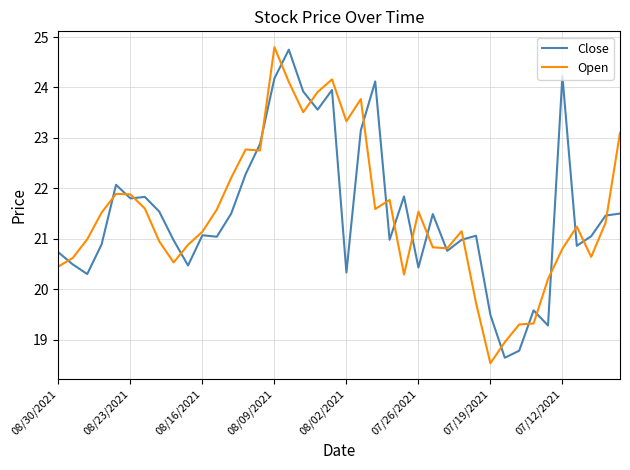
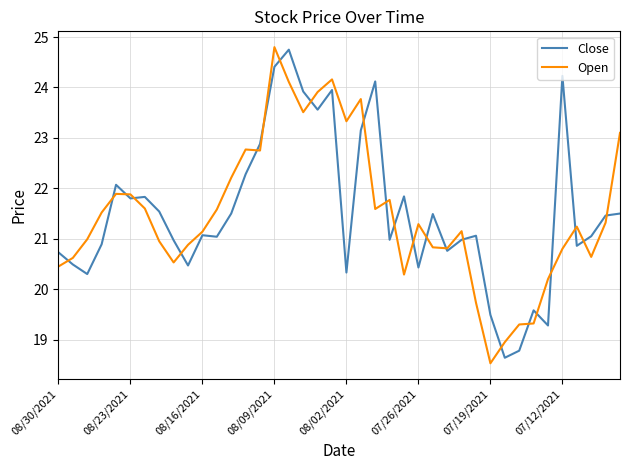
Close, 08/09/2021: 24.2 -> 24.4
Open, 07/26/2021: 21.5 -> 21.3
